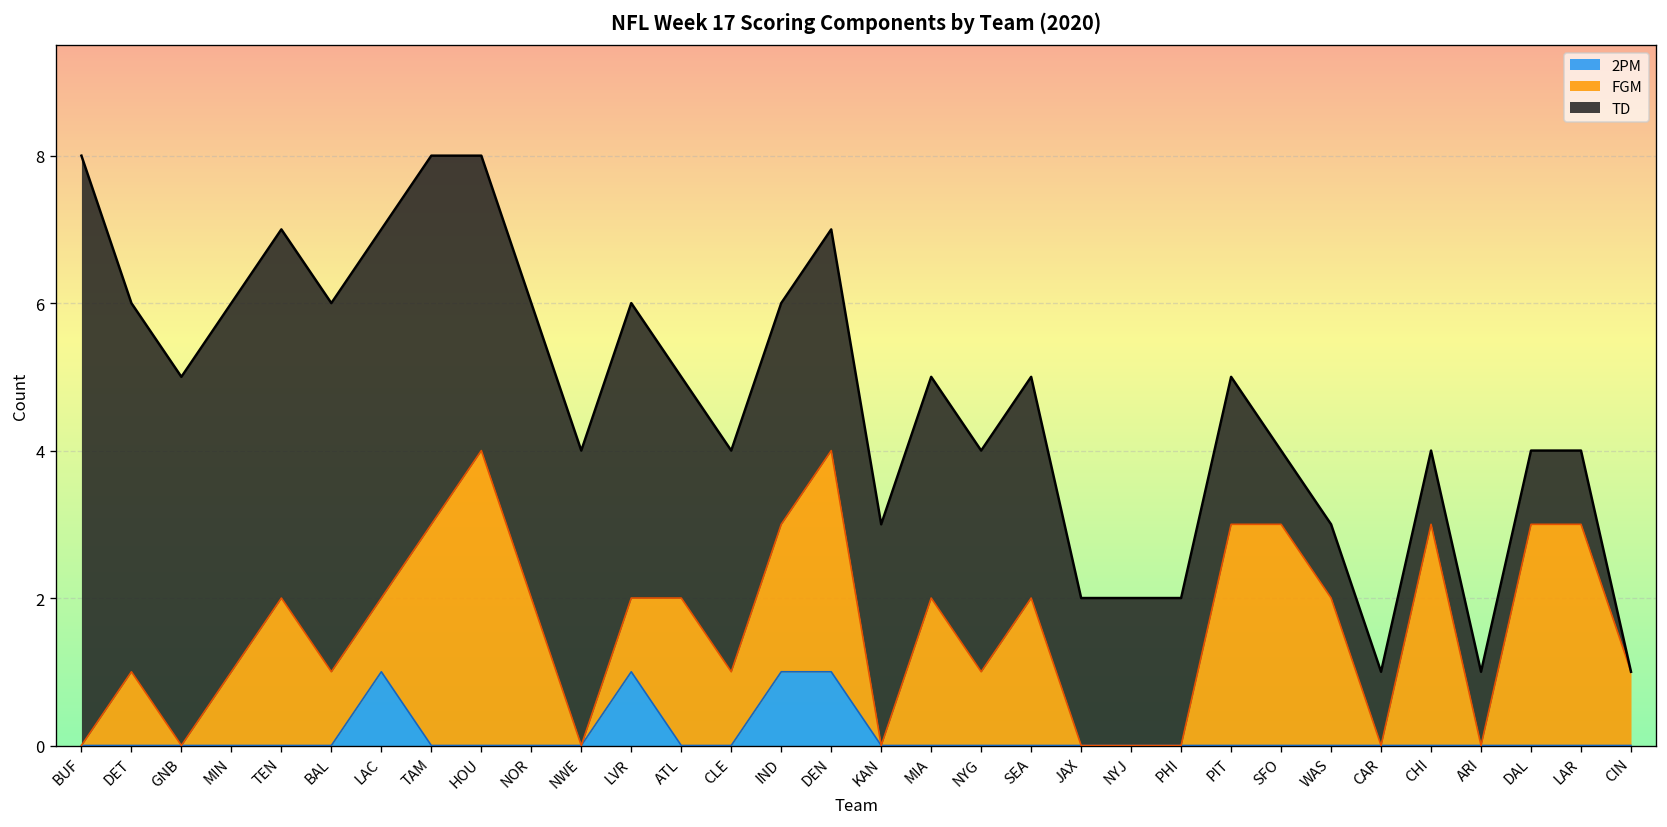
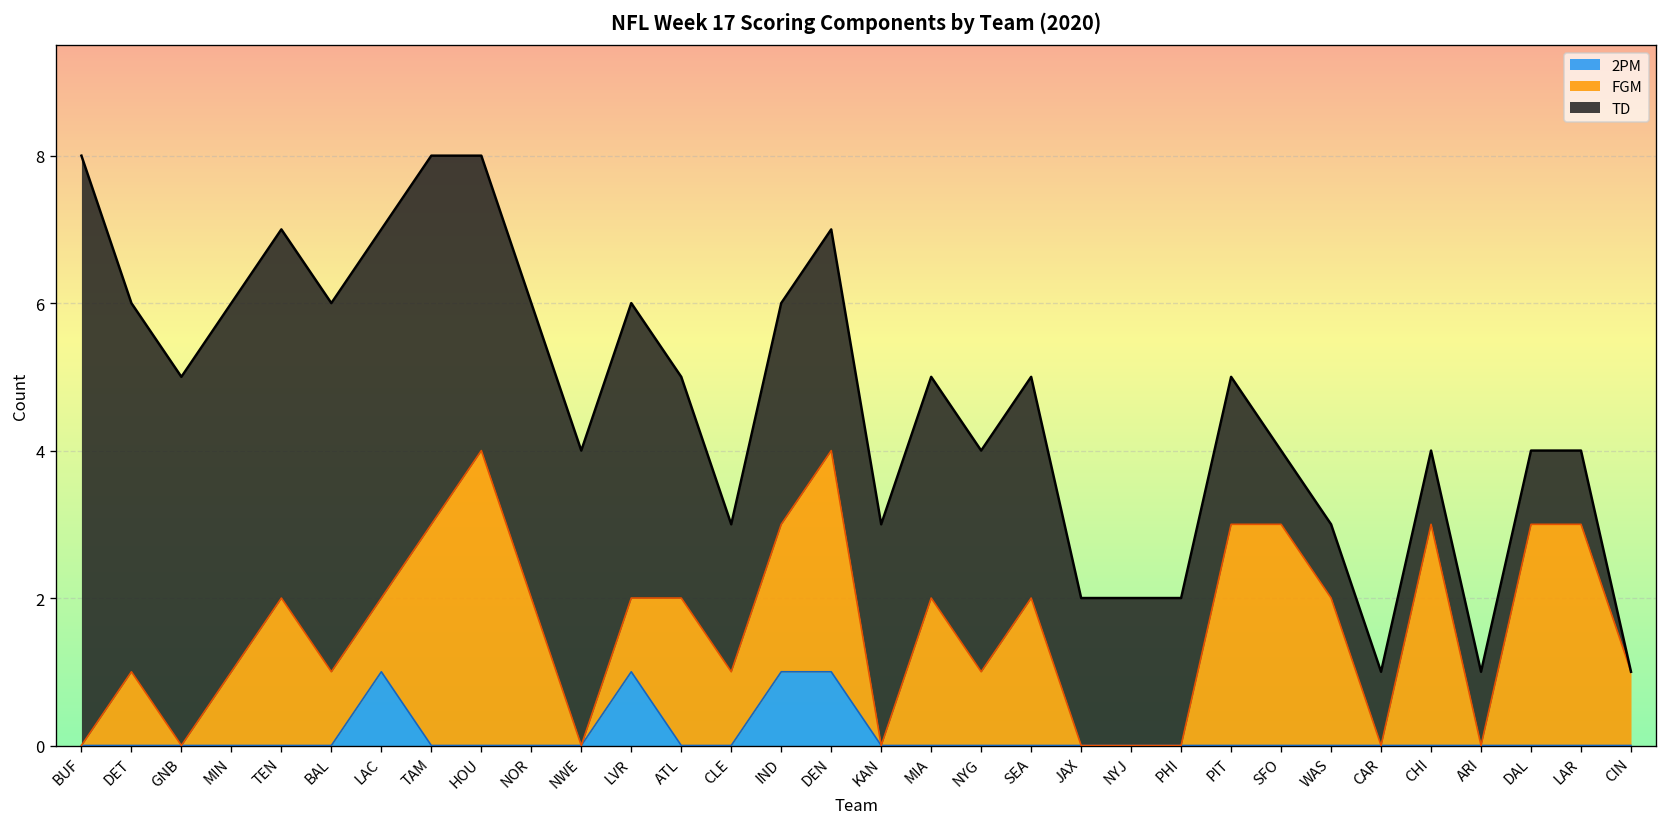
TD, CLE: 3 -> 2
